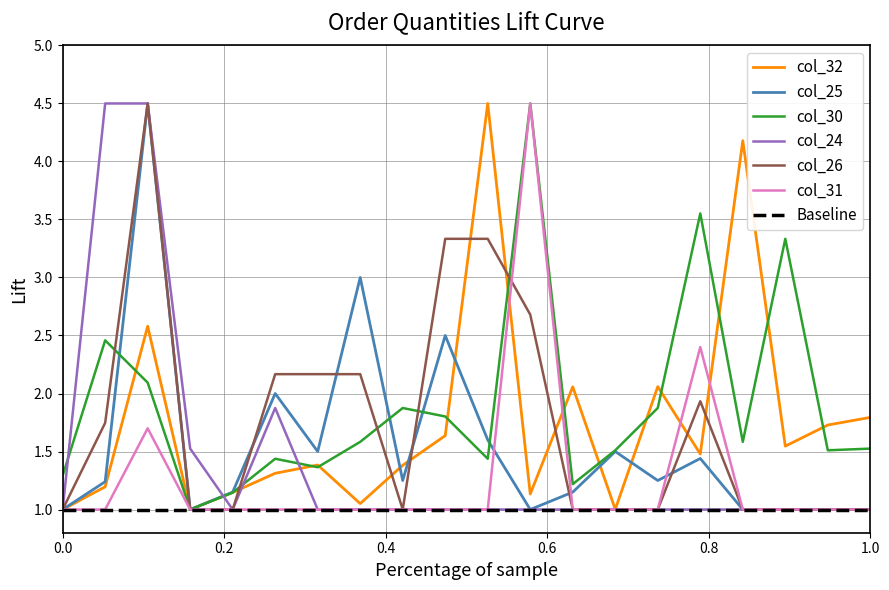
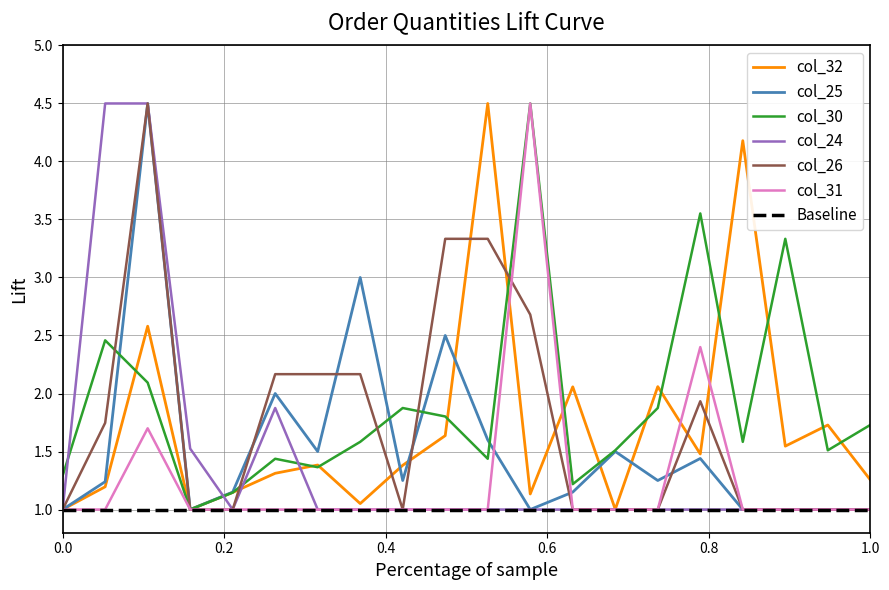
col_32, 1.0: 1.79 -> 1.26
col_30, 1.0: 1.53 -> 1.73
